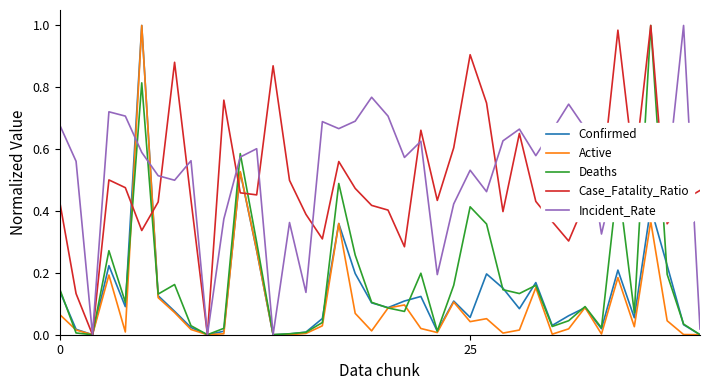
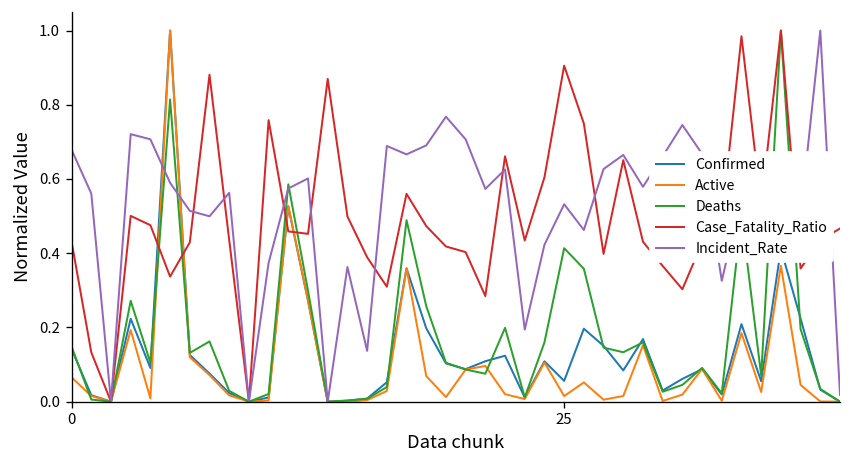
Active, 25: 0.04 -> 0.02
